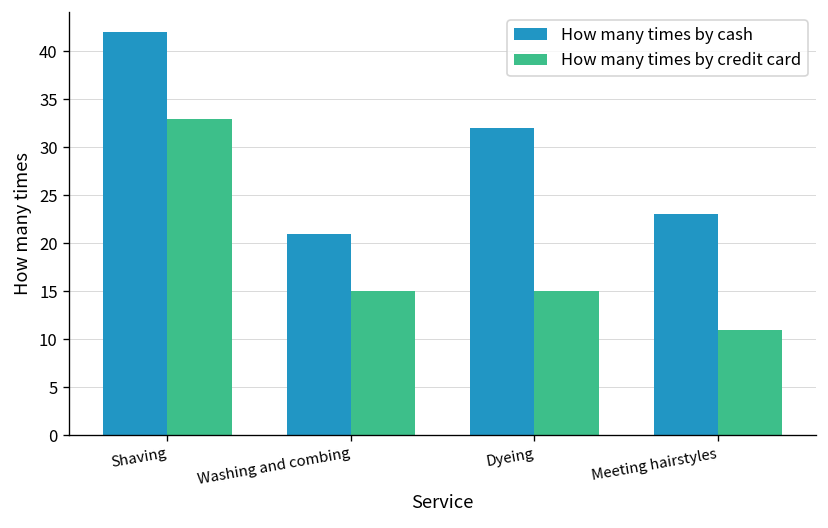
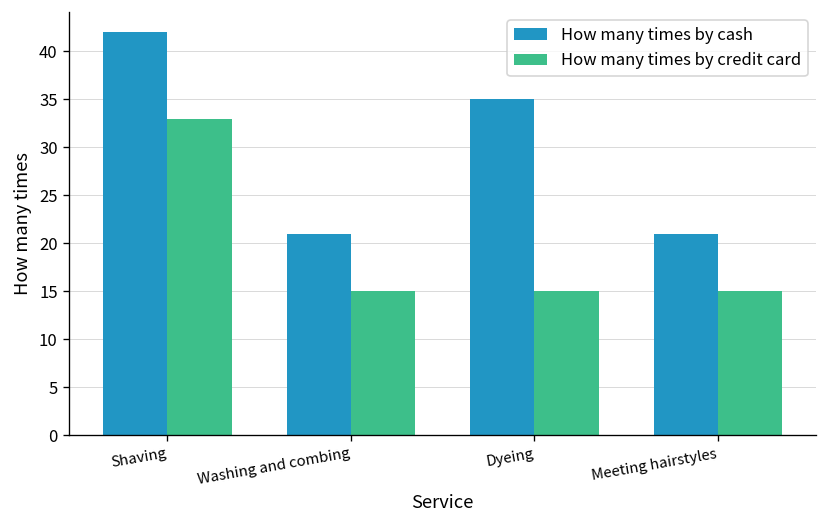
How many times by cash, Dyeing: 32 -> 35
How many times by cash, Meeting hairstyles: 23 -> 21
How many times by credit card, Meeting hairstyles: 11 -> 15
